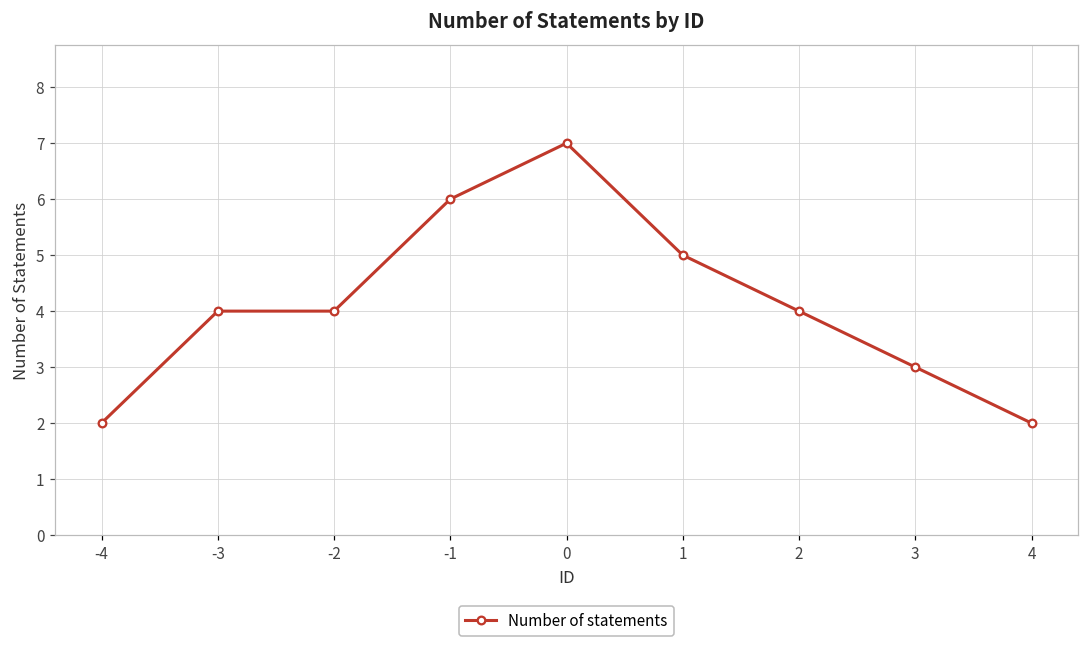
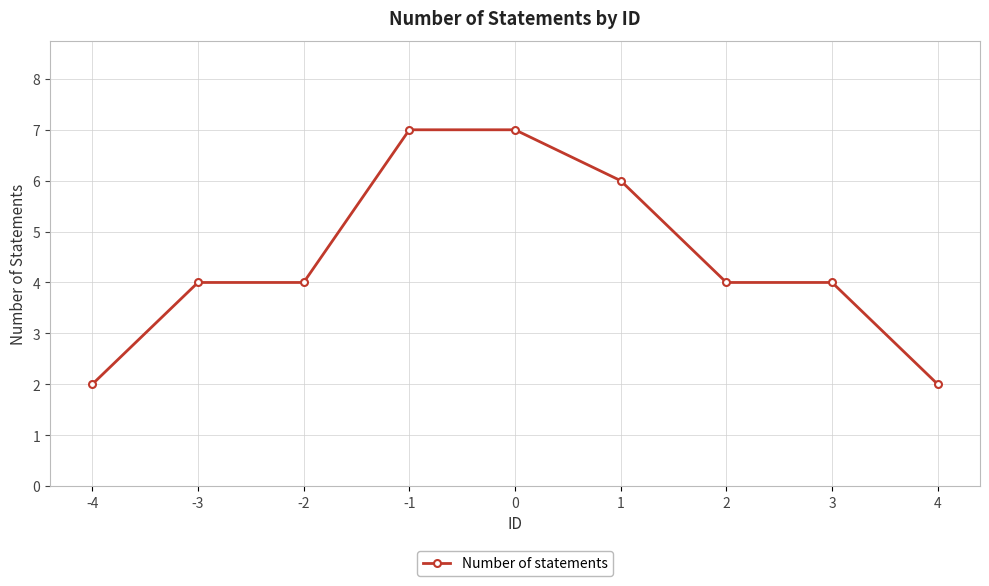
-1: 6 -> 7
1: 5 -> 6
3: 3 -> 4
